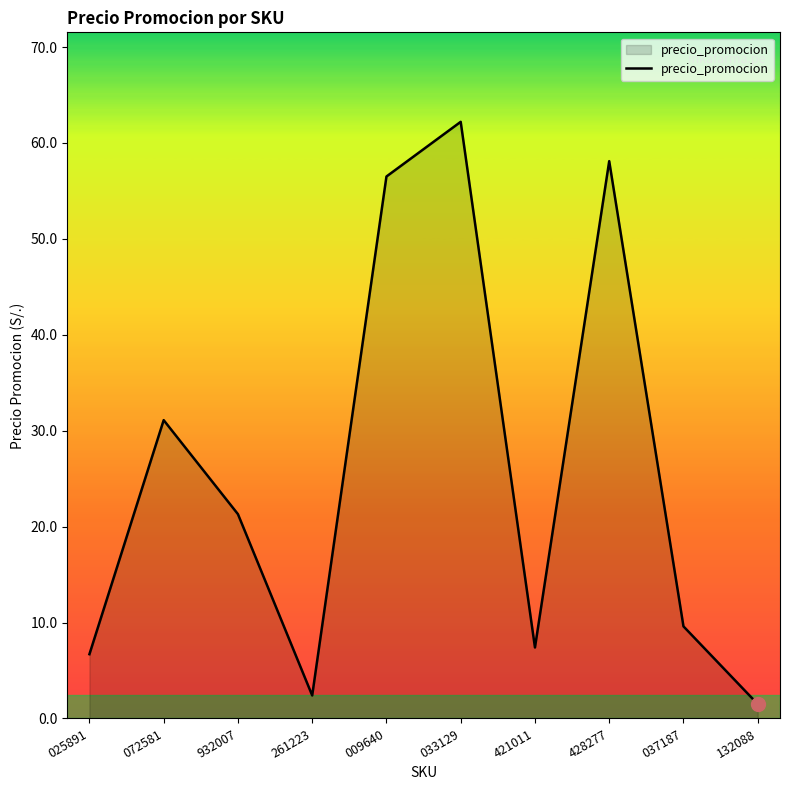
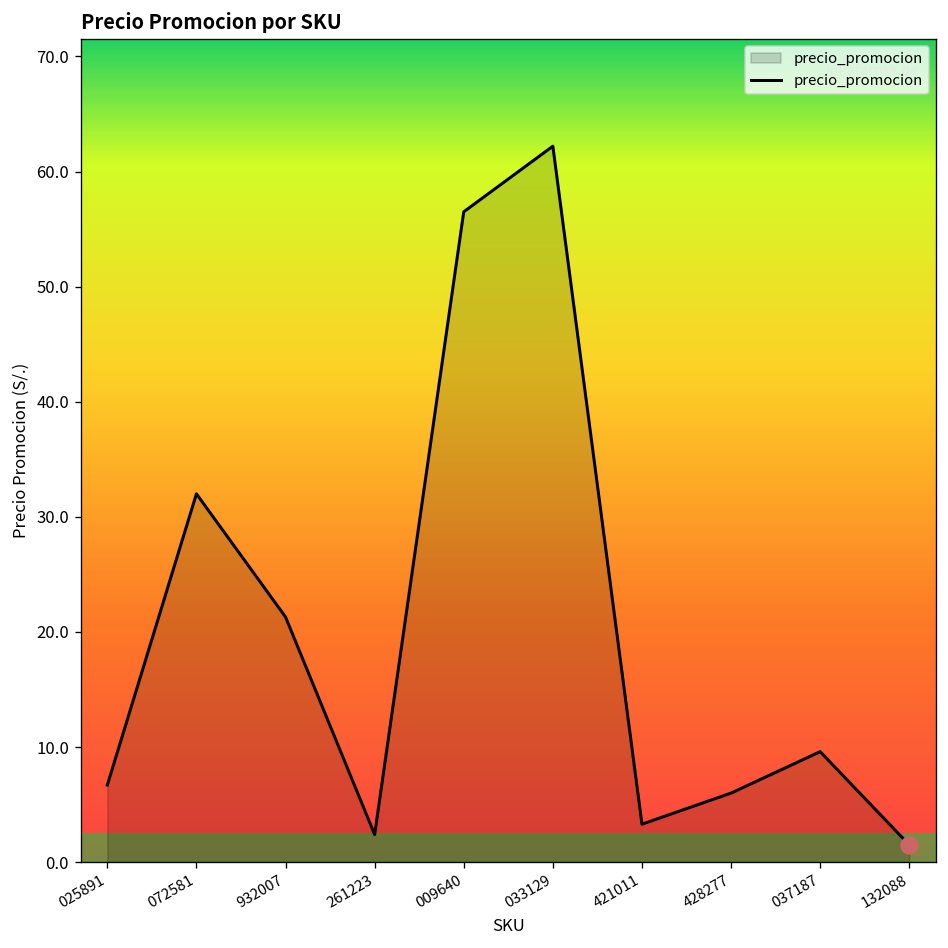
precio_promocion, 072581: 31 -> 32
precio_promocion, 421011: 7 -> 3
precio_promocion, 428277: 58 -> 6
